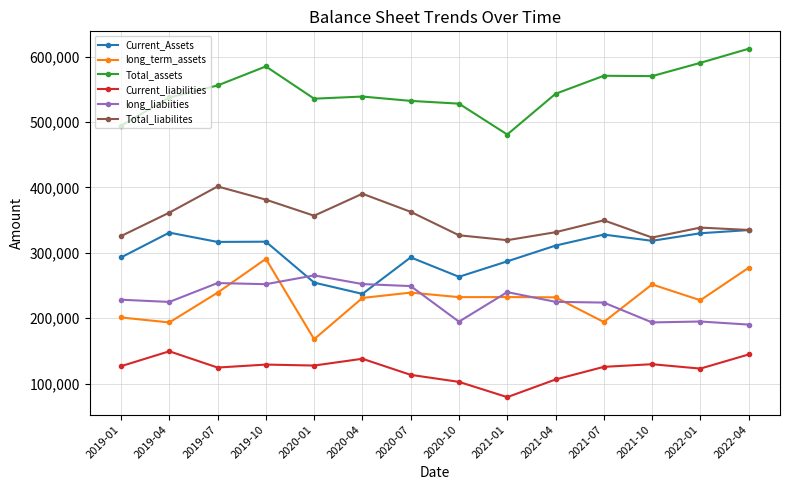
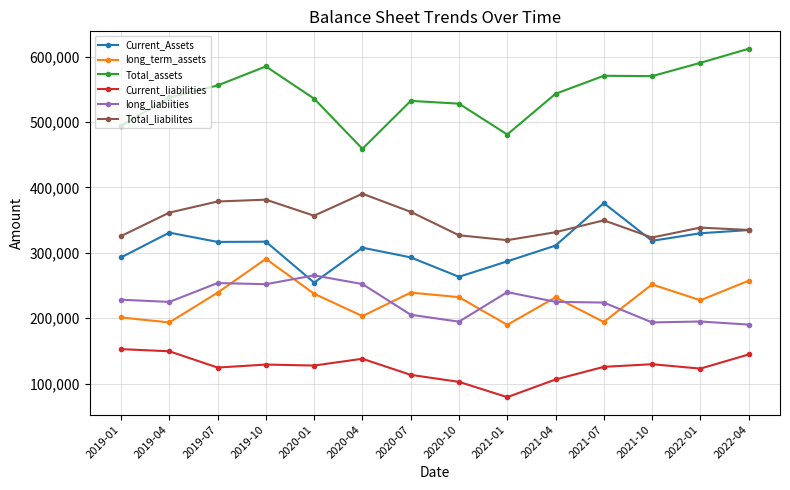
Current_liabilities, 2019-01: 130,000 -> 150,000
Total_liabilites, 2019-07: 400,000 -> 380,000
long_term_assets, 2020-01: 170,000 -> 240,000
Current_Assets, 2020-04: 240,000 -> 310,000
long_term_assets, 2020-04: 230,000 -> 200,000
Total_assets, 2020-04: 540,000 -> 460,000
long_liabiities, 2020-07: 250,000 -> 210,000
long_term_assets, 2021-01: 230,000 -> 190,000
Current_Assets, 2021-07: 330,000 -> 380,000
long_term_assets, 2022-04: 280,000 -> 260,000
